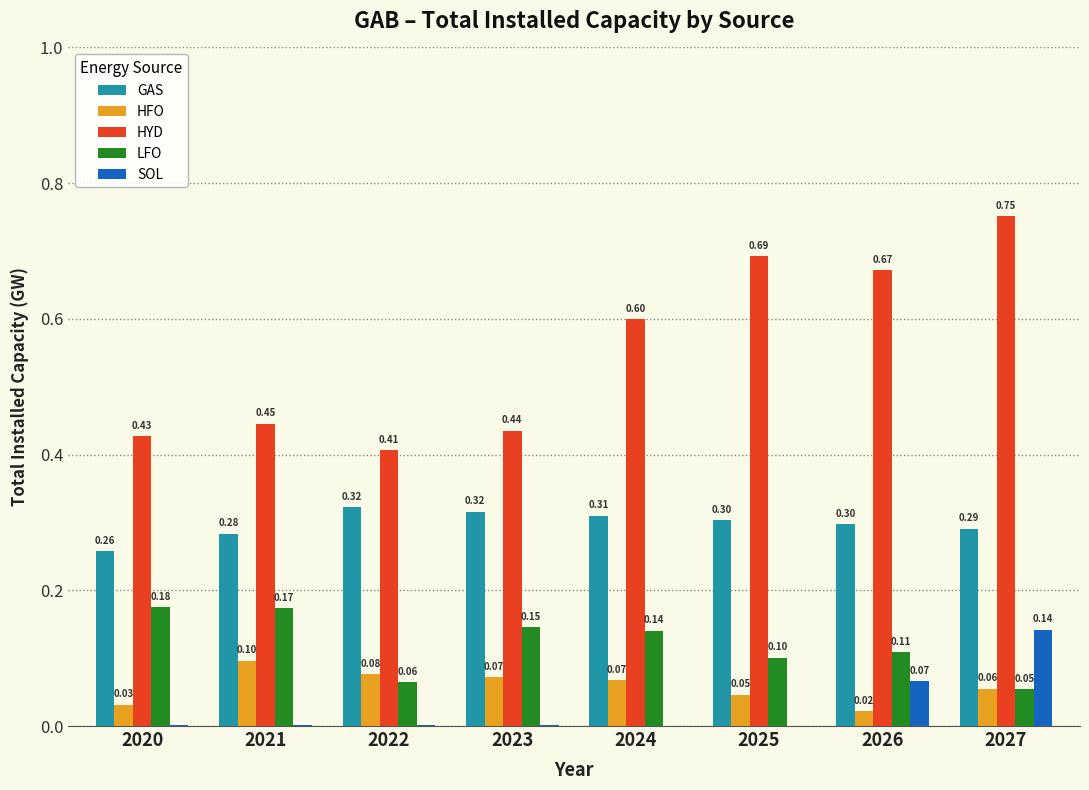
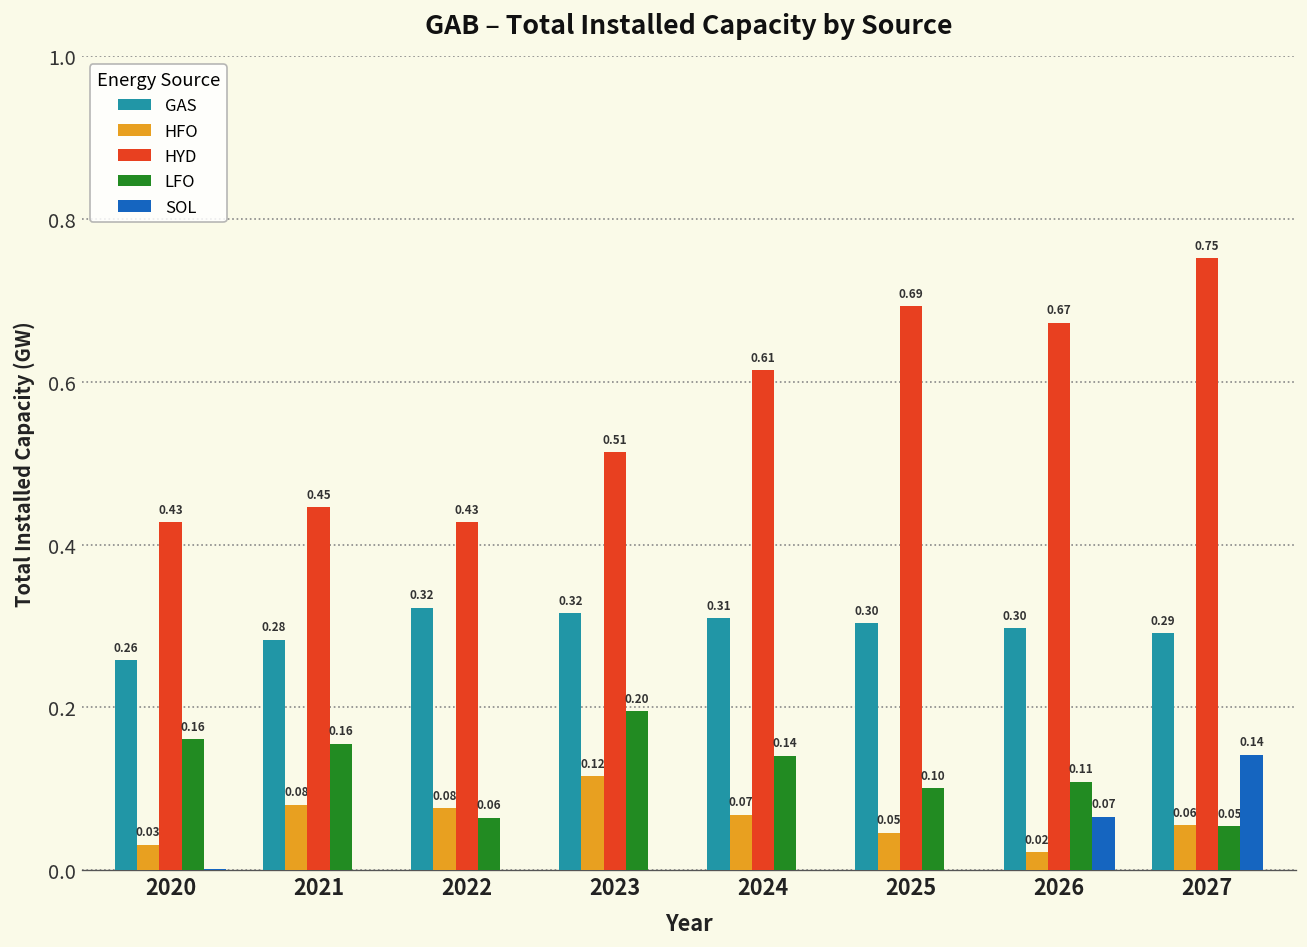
LFO, 2020: 0.18 -> 0.16
HFO, 2021: 0.10 -> 0.08
LFO, 2021: 0.17 -> 0.16
HYD, 2022: 0.41 -> 0.43
HFO, 2023: 0.07 -> 0.12
HYD, 2023: 0.44 -> 0.51
LFO, 2023: 0.15 -> 0.20
HYD, 2024: 0.60 -> 0.61
